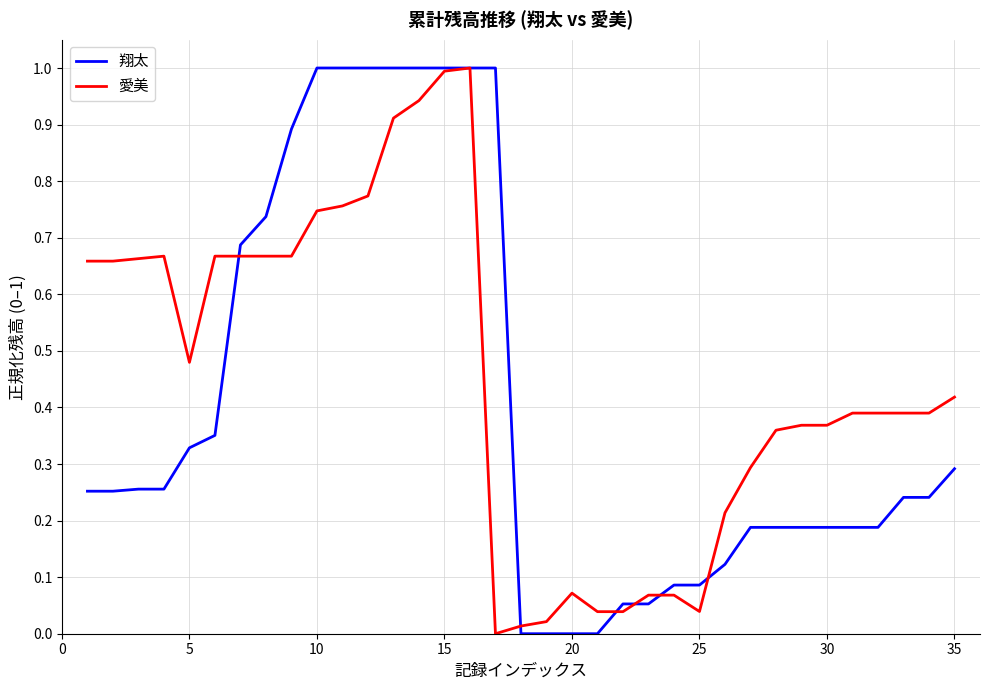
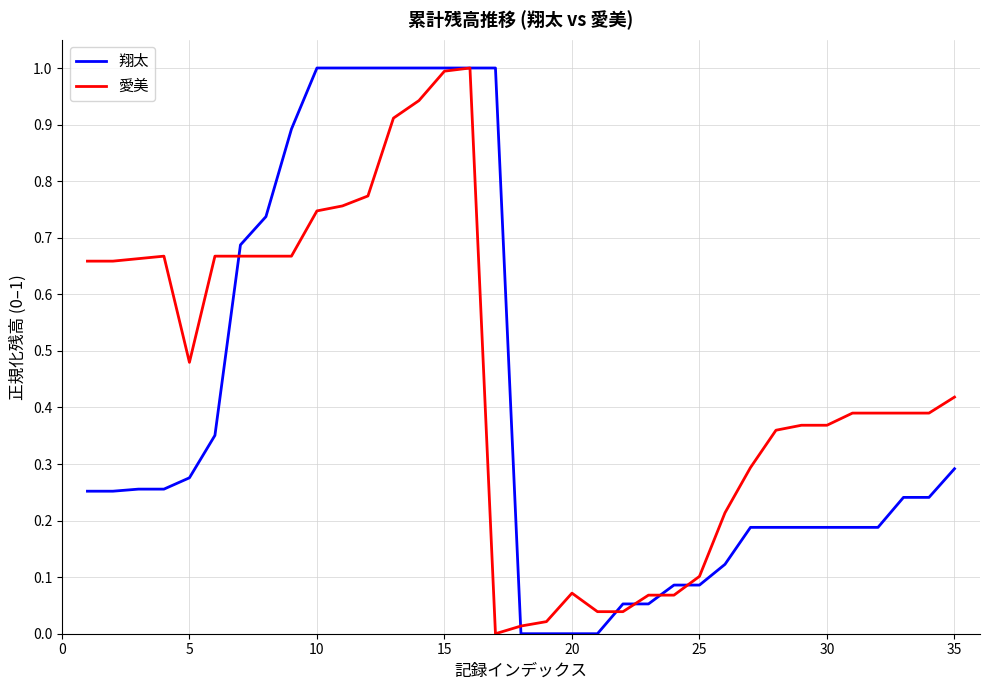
翔太, 5: 0.33 -> 0.28
愛美, 25: 0.04 -> 0.10
